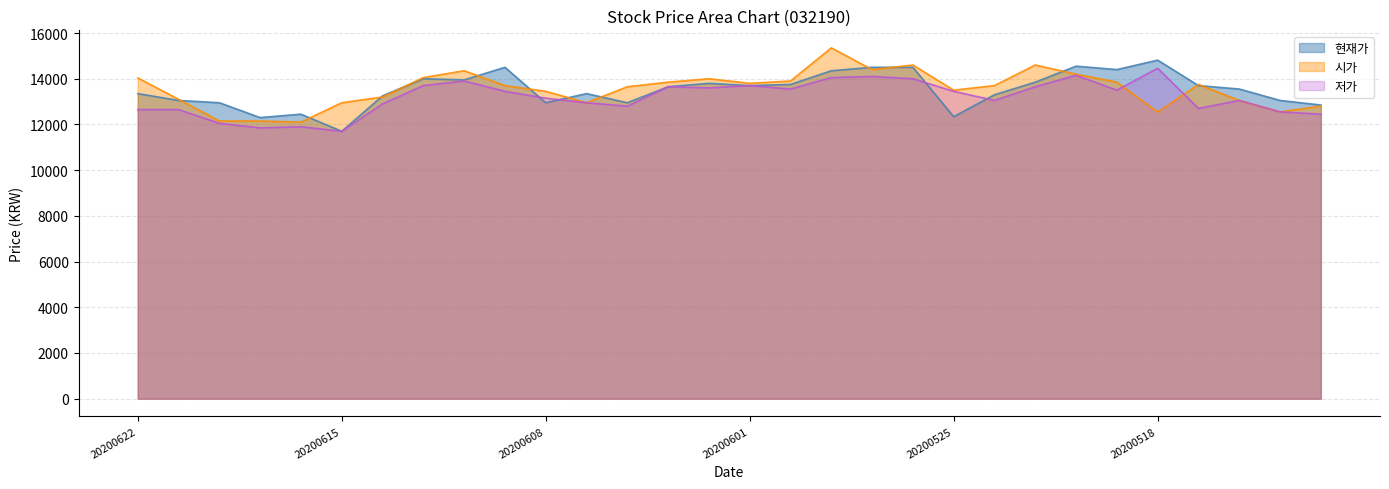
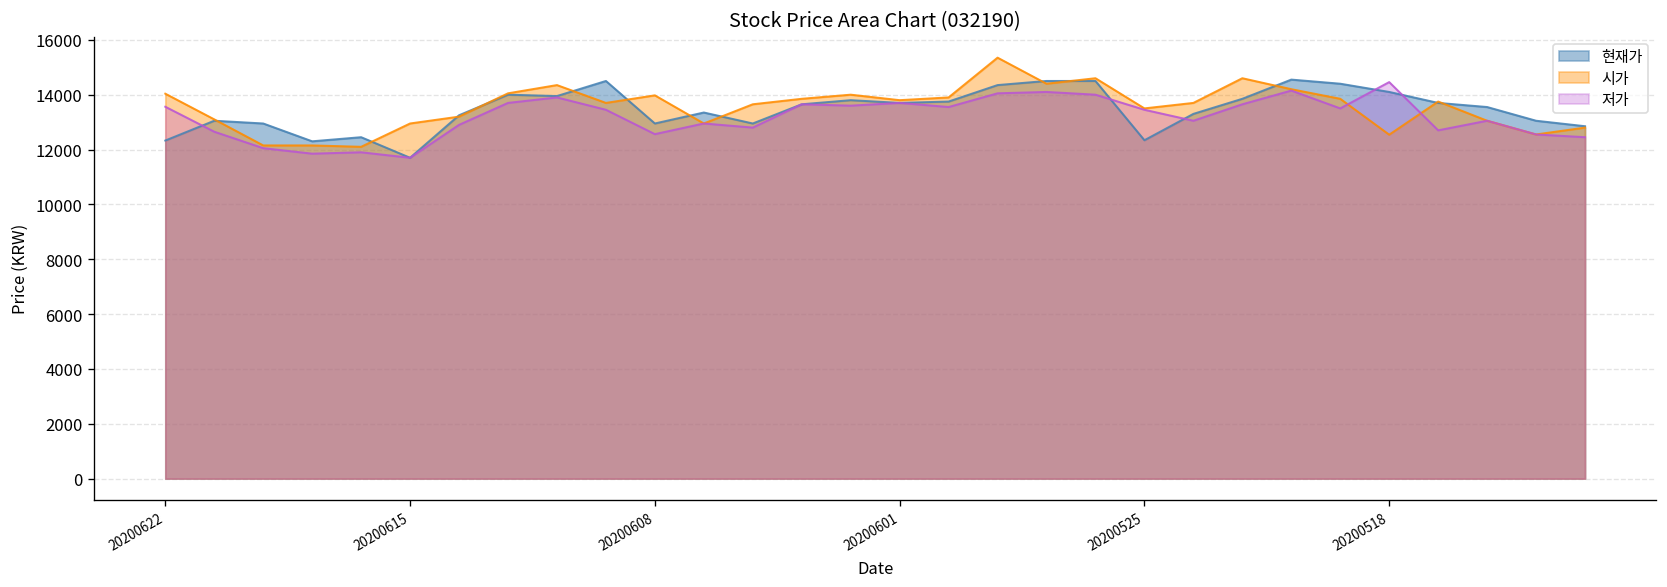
현재가, 20200622: 13400 -> 12300
저가, 20200622: 12700 -> 13600
시가, 20200608: 13500 -> 14000
저가, 20200608: 13200 -> 12600
현재가, 20200518: 14800 -> 14100
